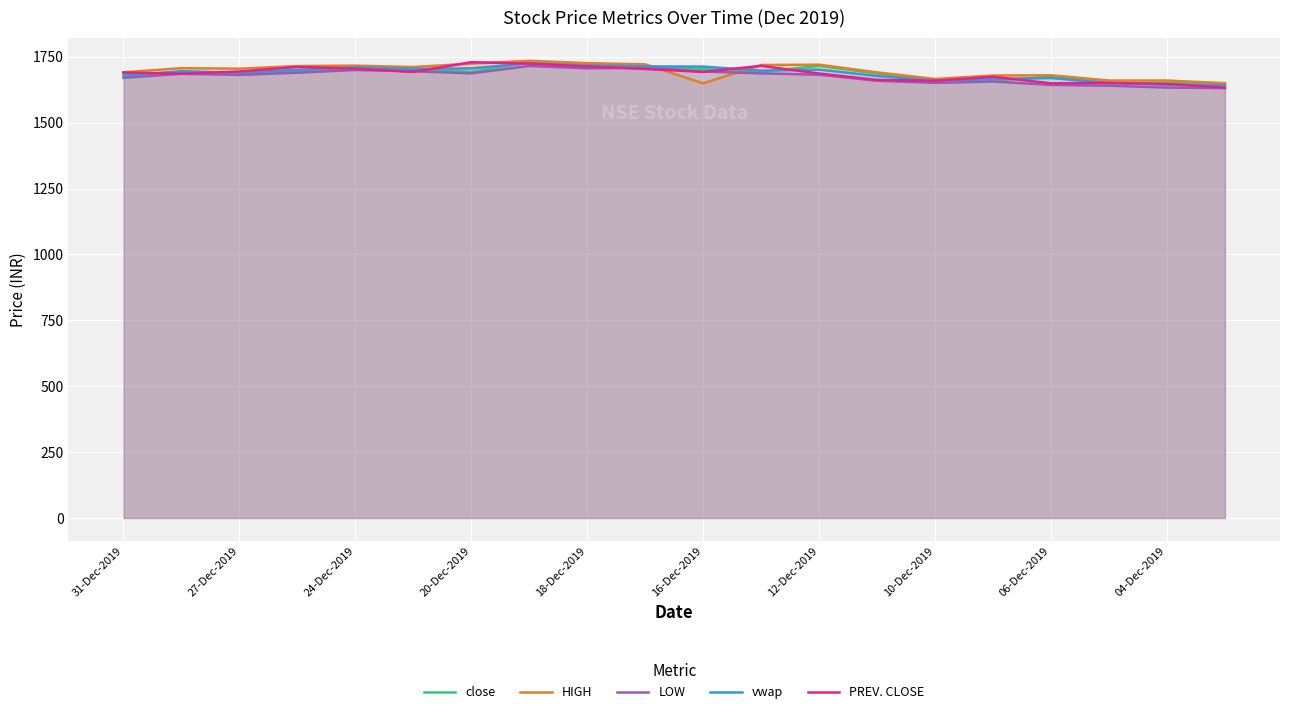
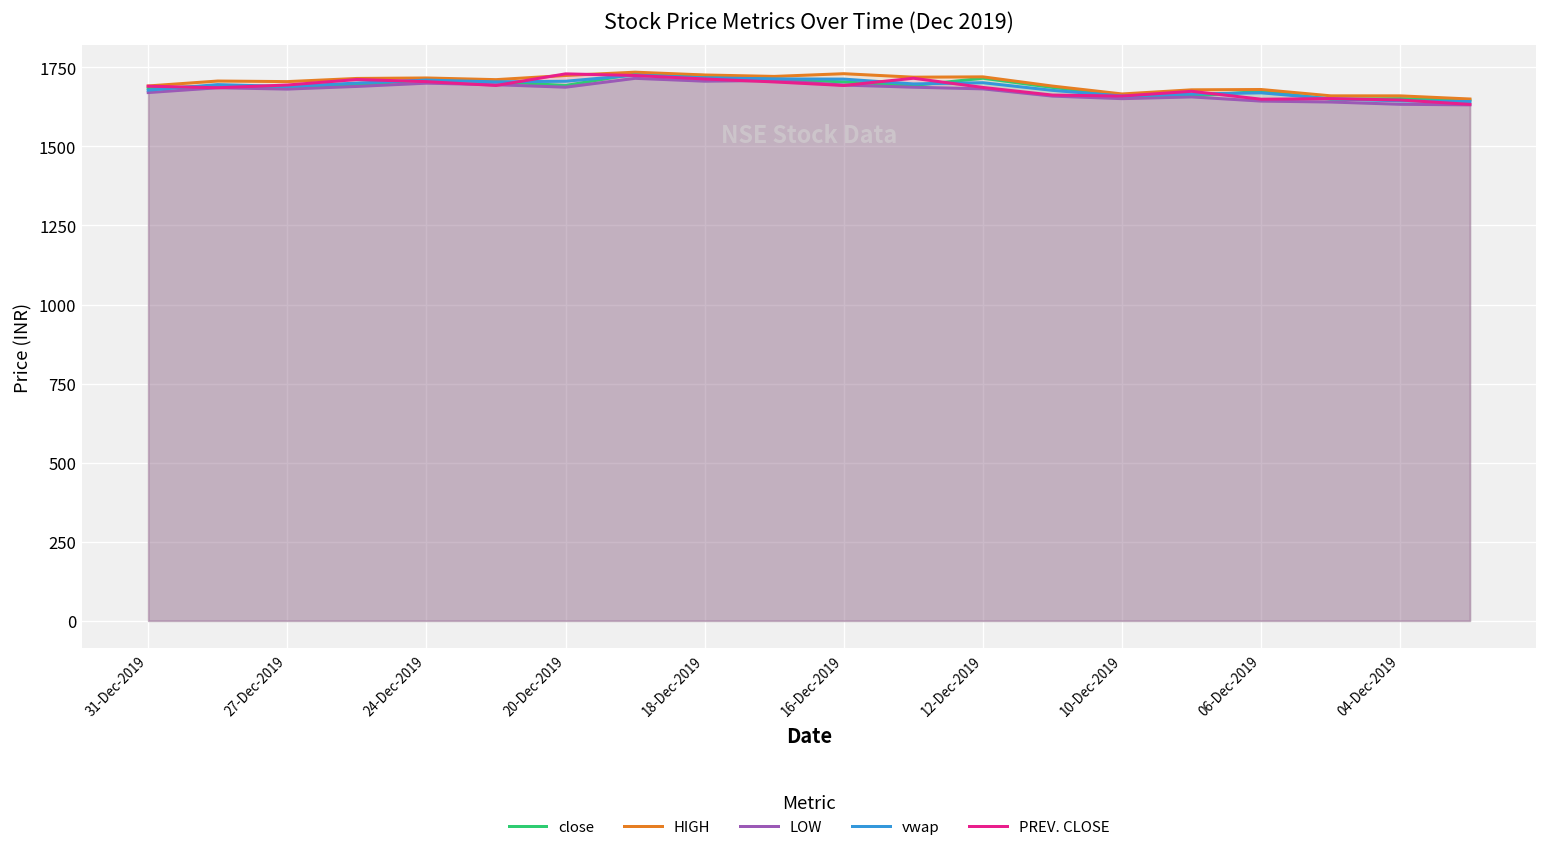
HIGH, 16-Dec-2019: 1650 -> 1730
